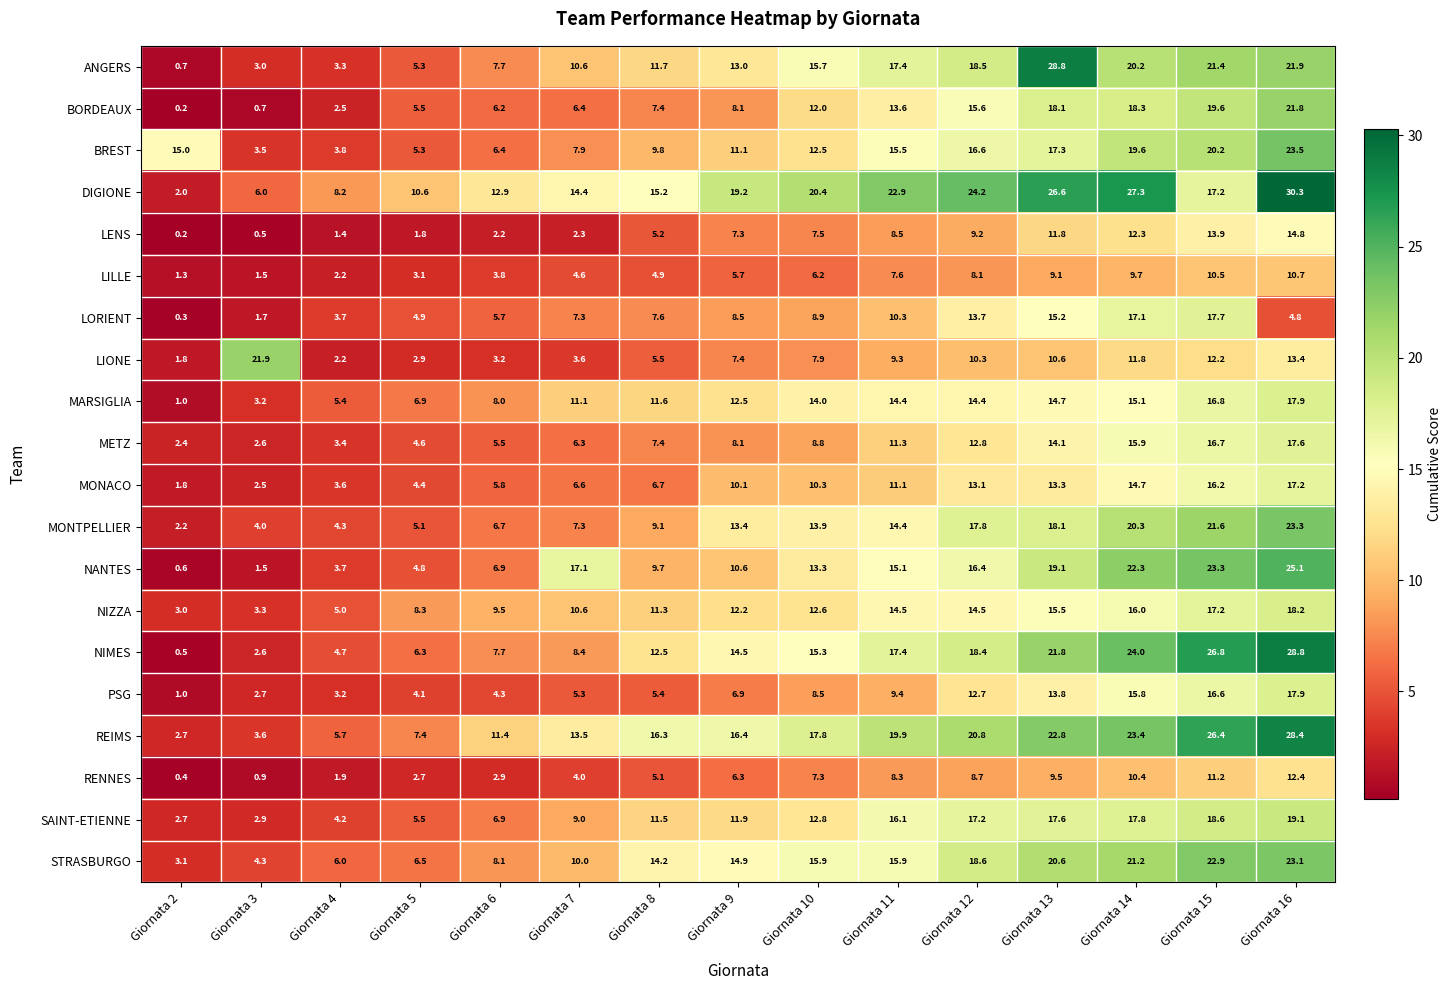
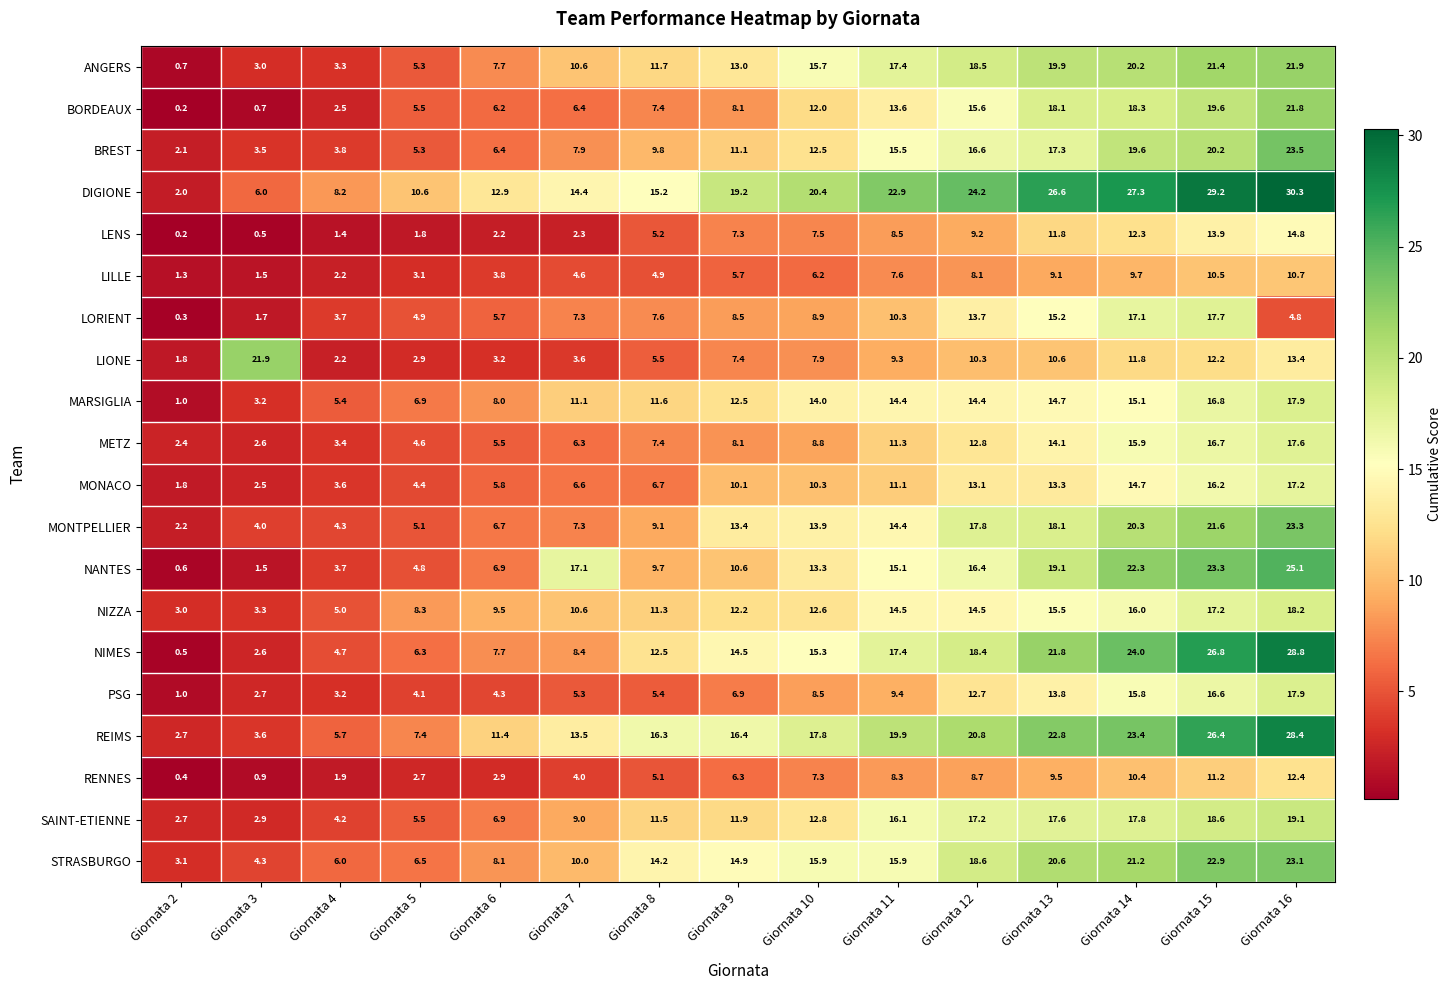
ANGERS, Giornata 13: 28.8 -> 19.9
BREST, Giornata 2: 15.0 -> 2.1
DIGIONE, Giornata 15: 17.2 -> 29.2
